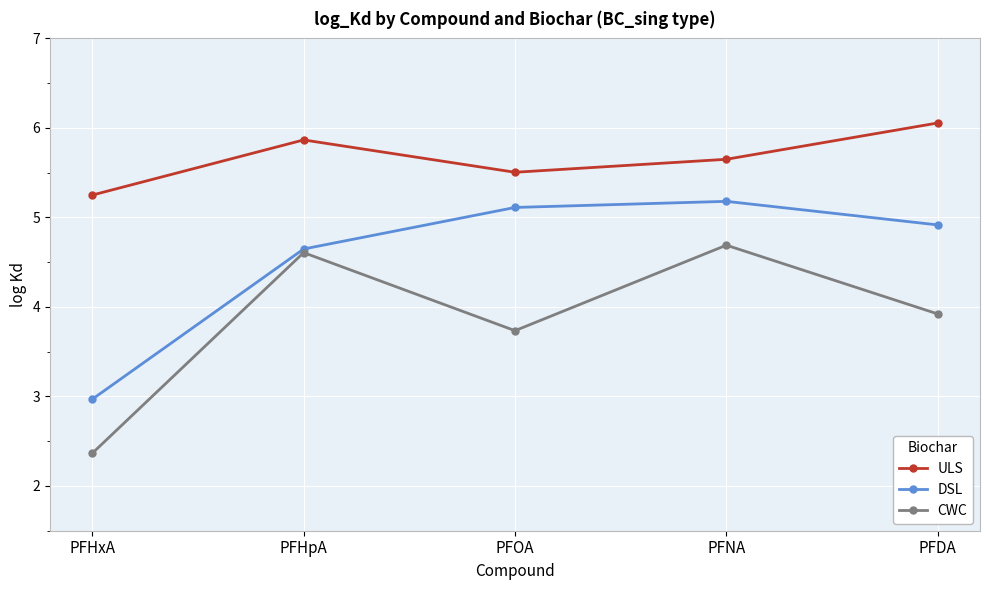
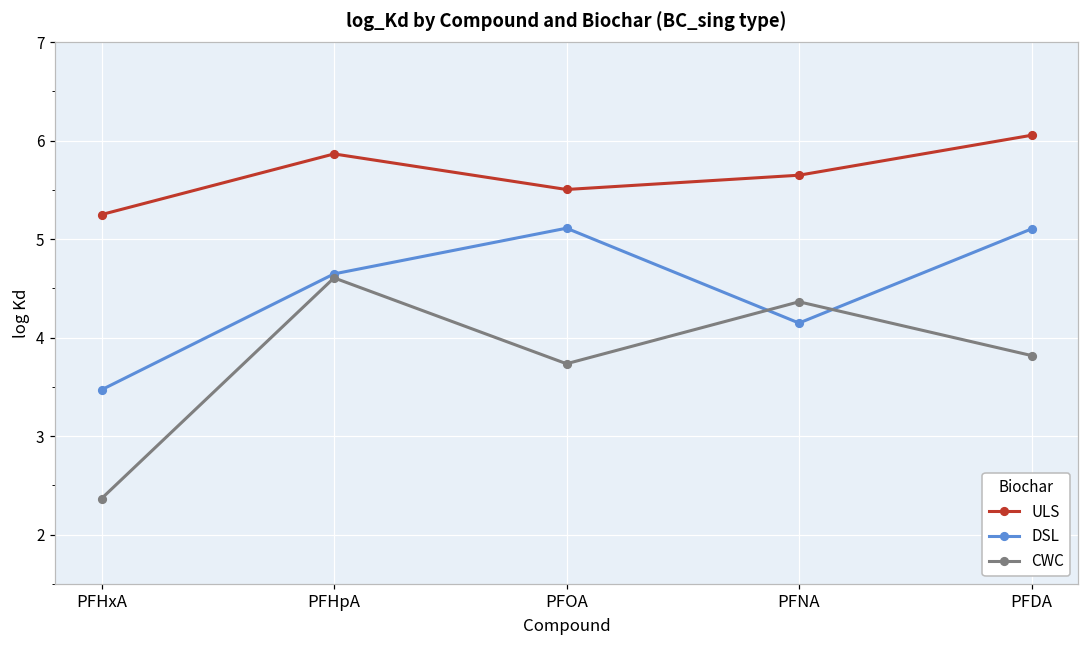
DSL, PFHxA: 3.0 -> 3.5
DSL, PFNA: 5.2 -> 4.1
CWC, PFNA: 4.7 -> 4.4
DSL, PFDA: 4.9 -> 5.1
CWC, PFDA: 3.9 -> 3.8
